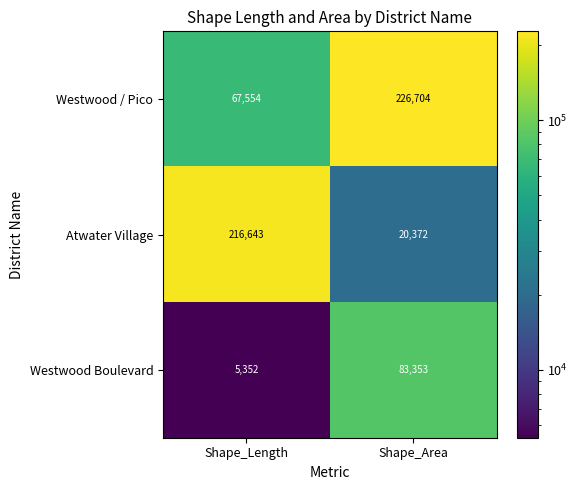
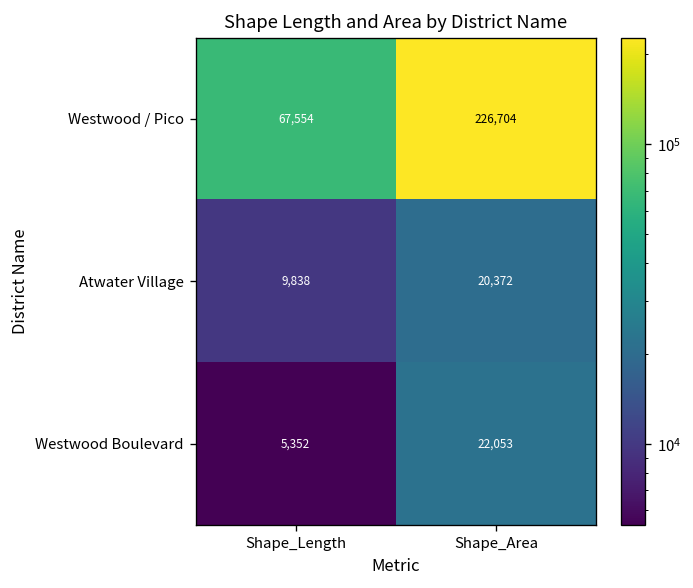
Atwater Village, Shape_Length: 216,643 -> 9,838
Westwood Boulevard, Shape_Area: 83,353 -> 22,053
